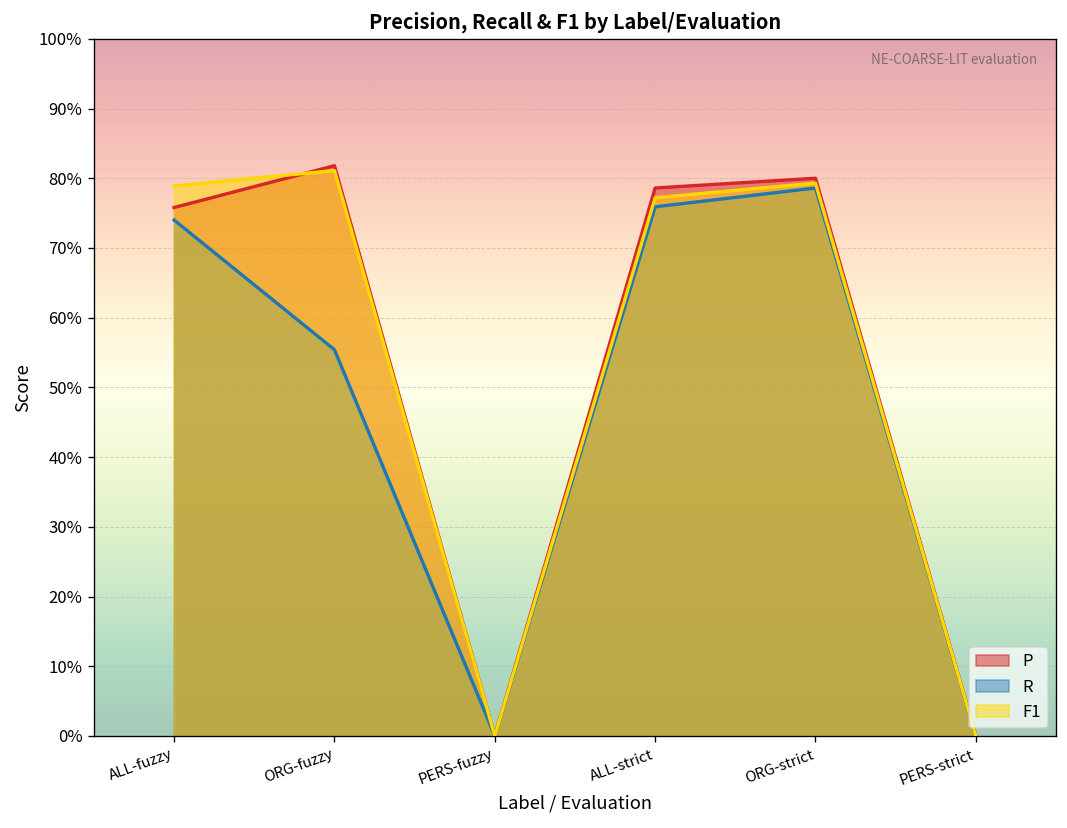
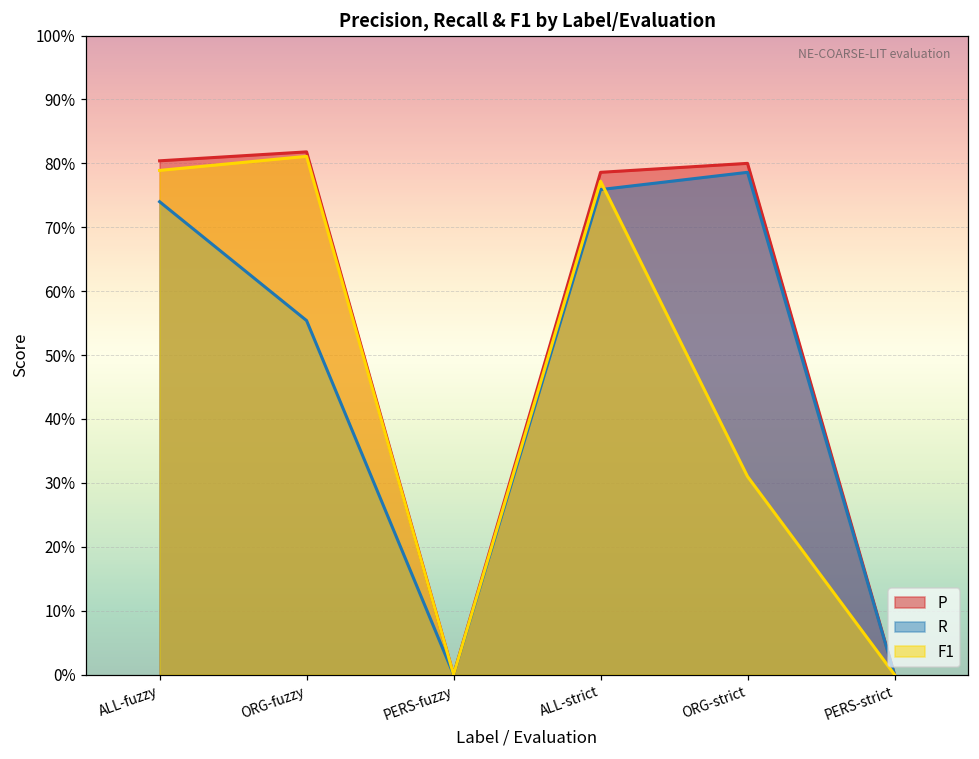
P, ALL-fuzzy: 76% -> 80%
F1, ORG-strict: 79% -> 31%
